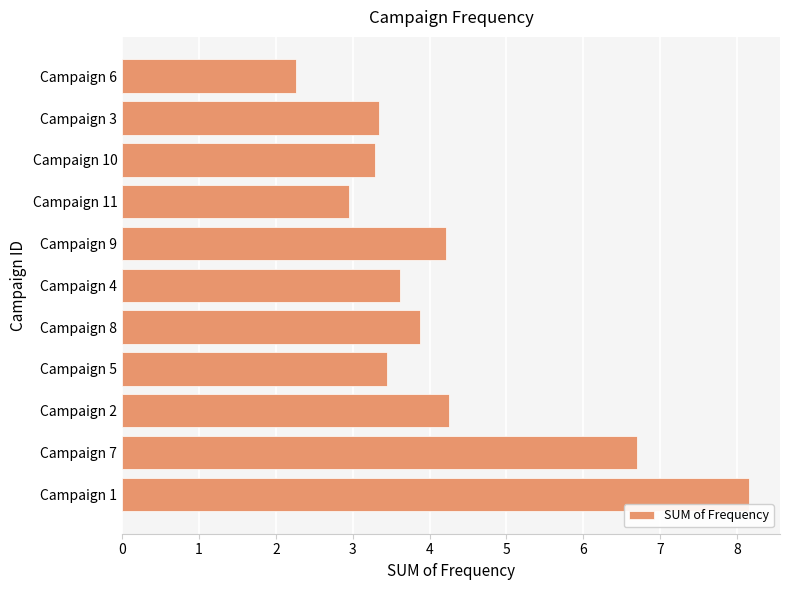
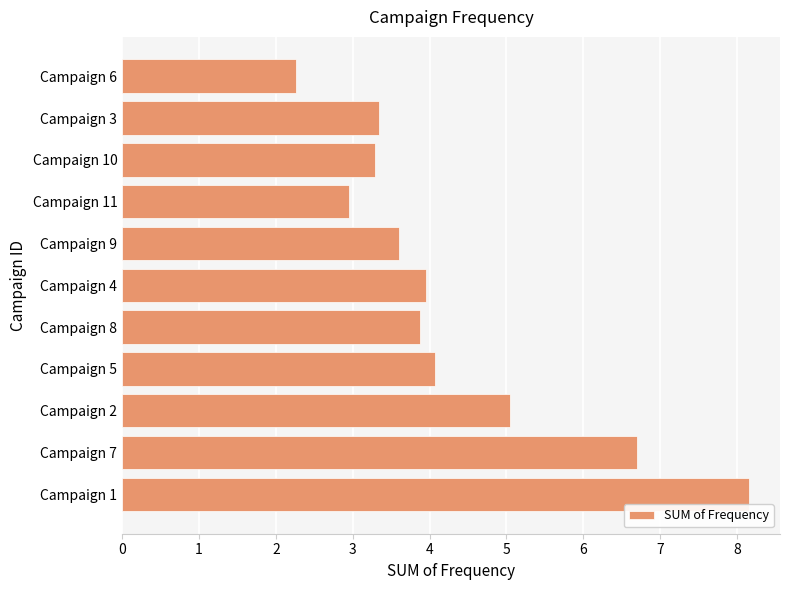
Campaign 9: 4.2 -> 3.6
Campaign 4: 3.6 -> 4.0
Campaign 5: 3.4 -> 4.1
Campaign 2: 4.2 -> 5.0
